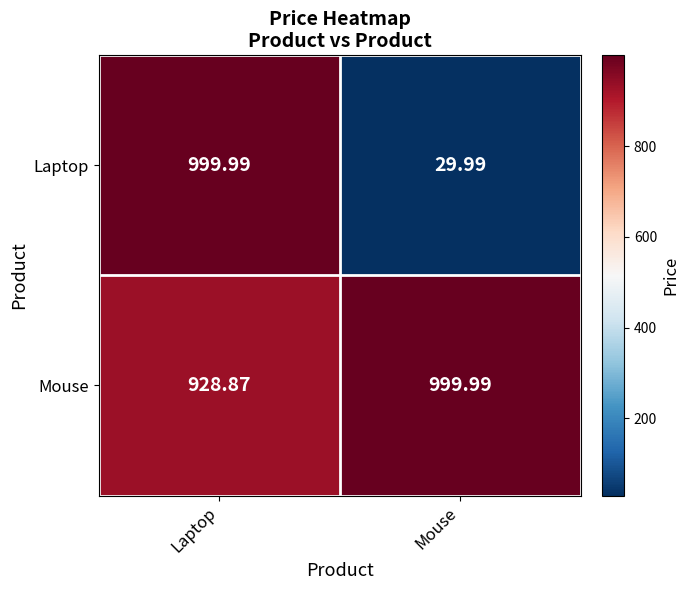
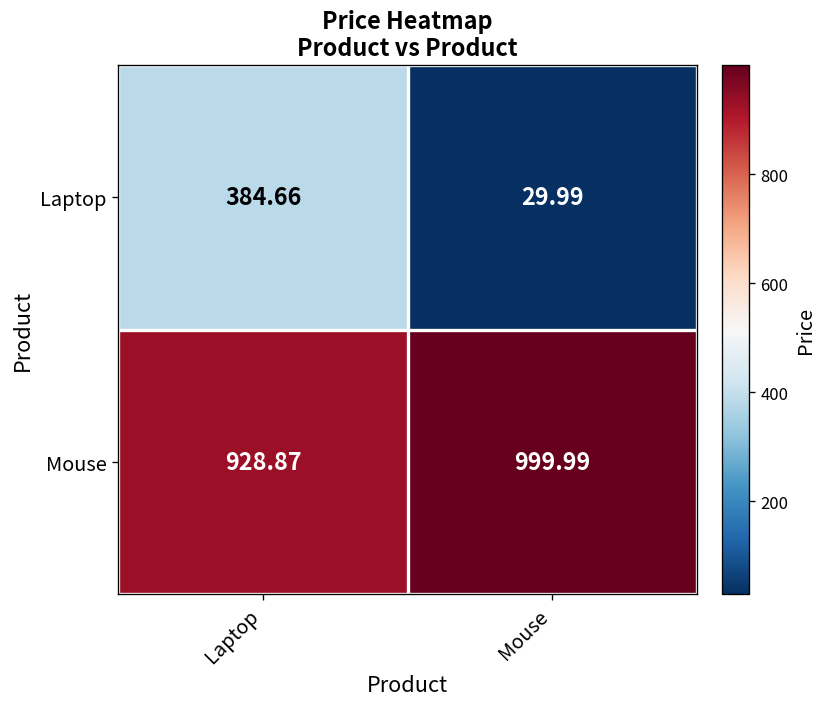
Laptop, Laptop: 999.99 -> 384.66
